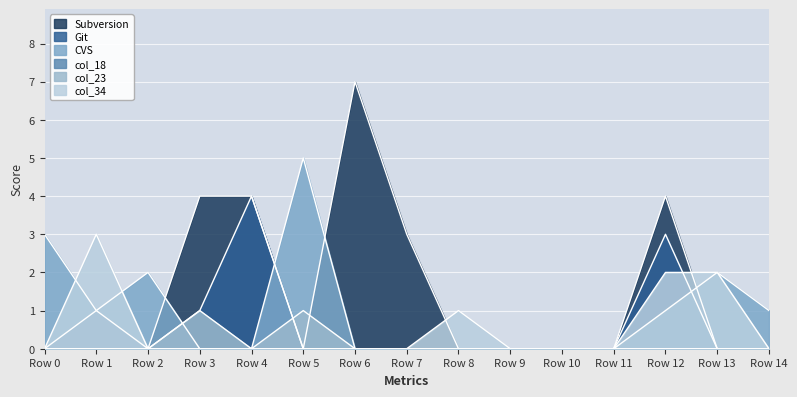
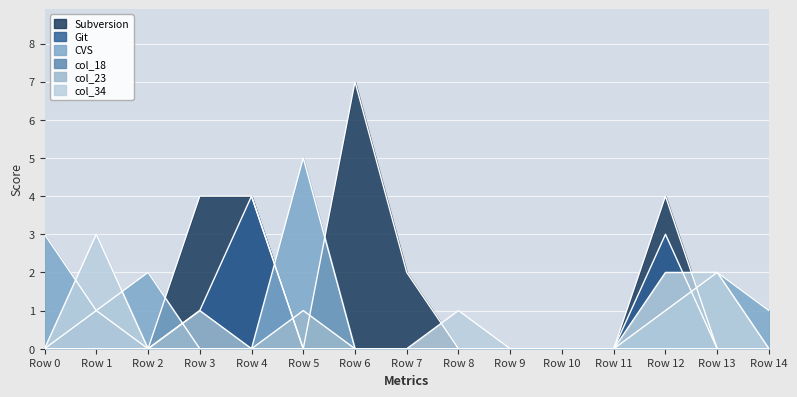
Subversion, Row 7: 3 -> 2
